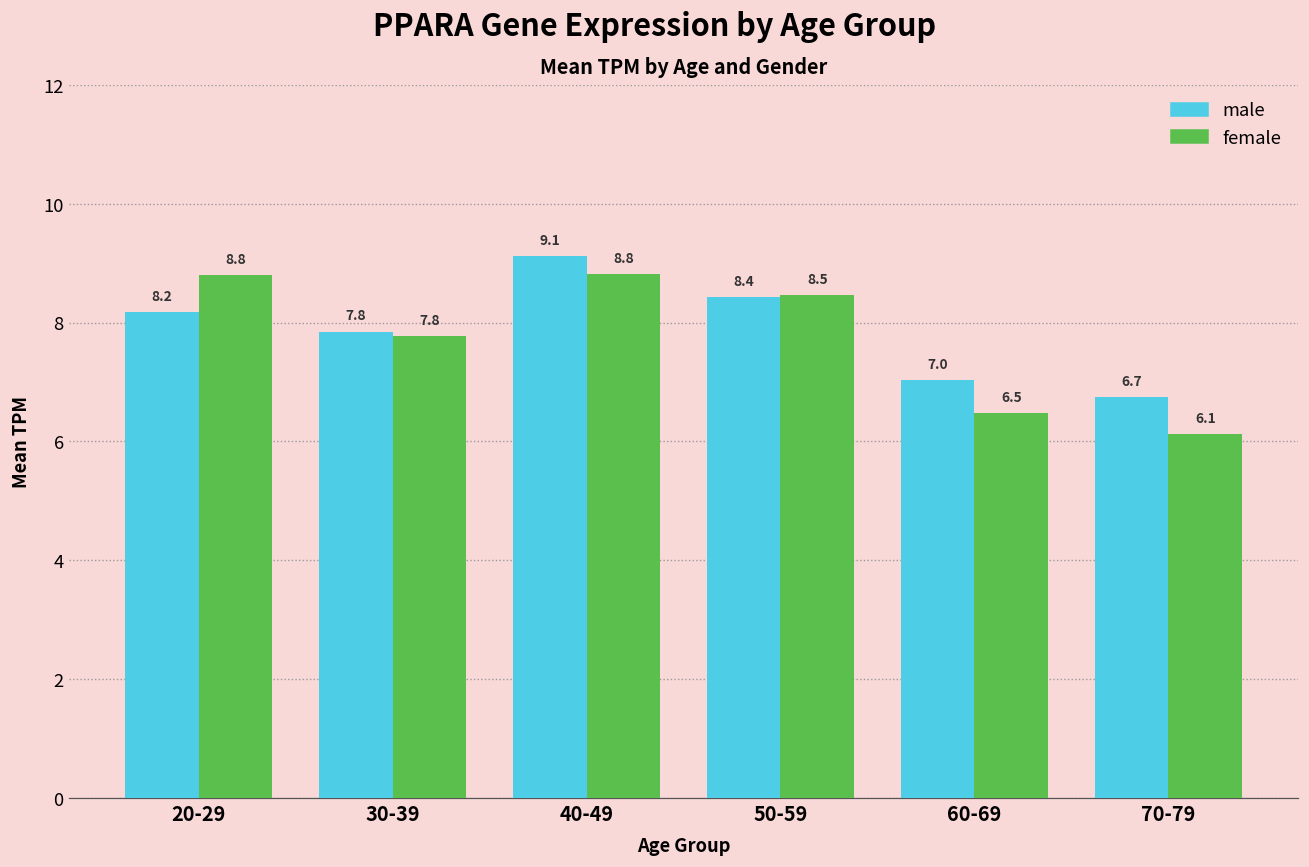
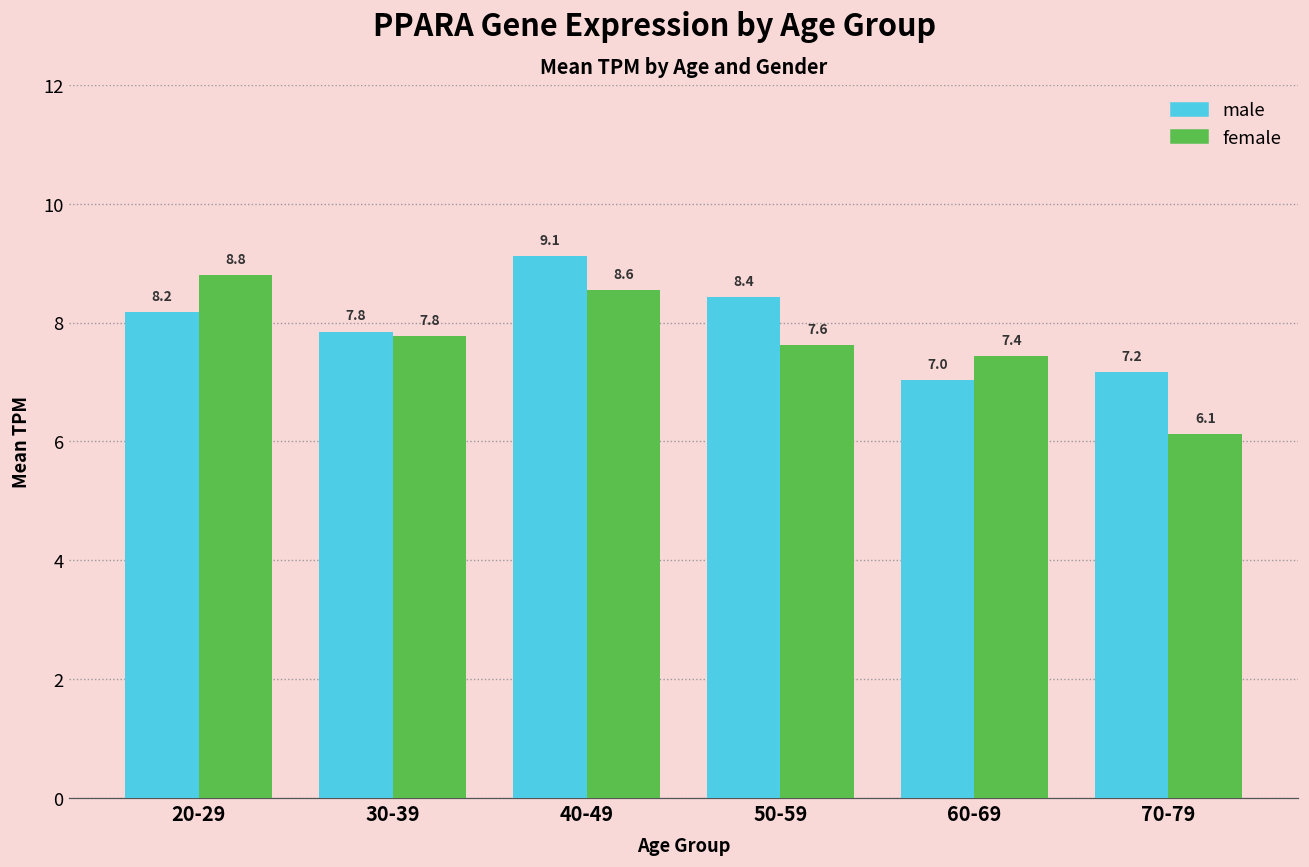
female, 40-49: 8.8 -> 8.6
female, 50-59: 8.5 -> 7.6
female, 60-69: 6.5 -> 7.4
male, 70-79: 6.7 -> 7.2
